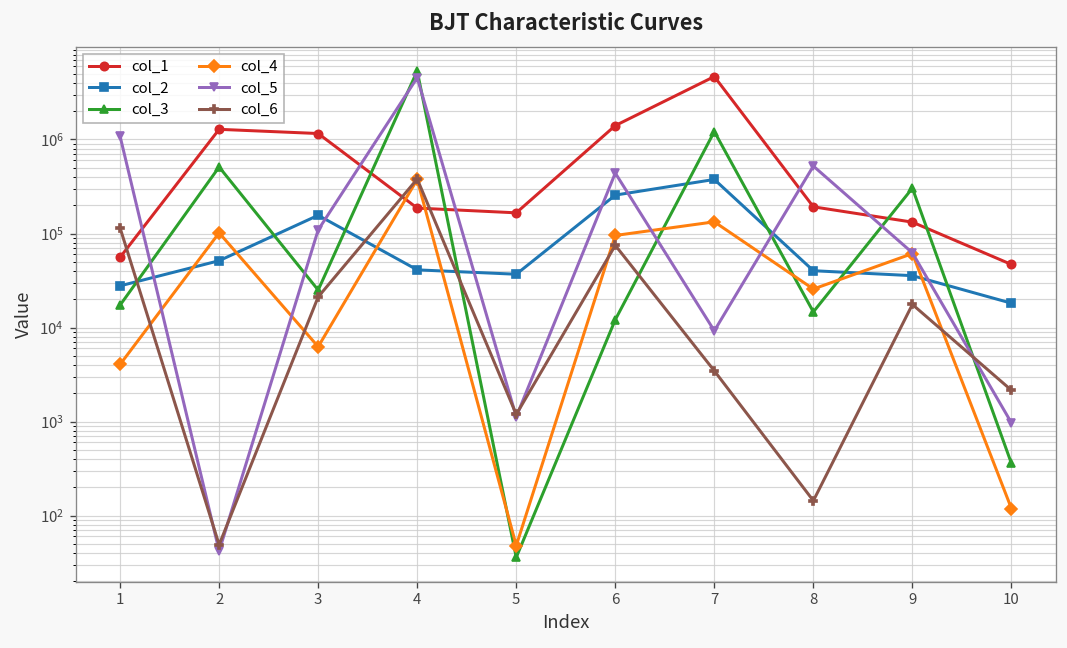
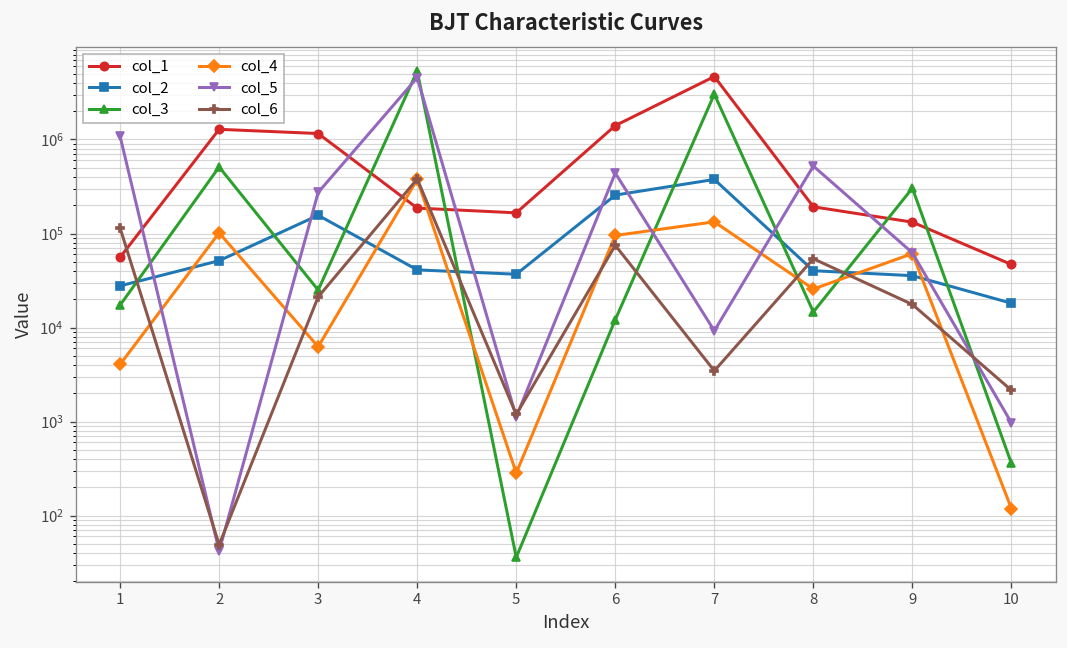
col_5, 3: 110000 -> 270000
col_4, 5: 50 -> 280
col_3, 7: 1200000 -> 3000000
col_6, 8: 140 -> 50000
